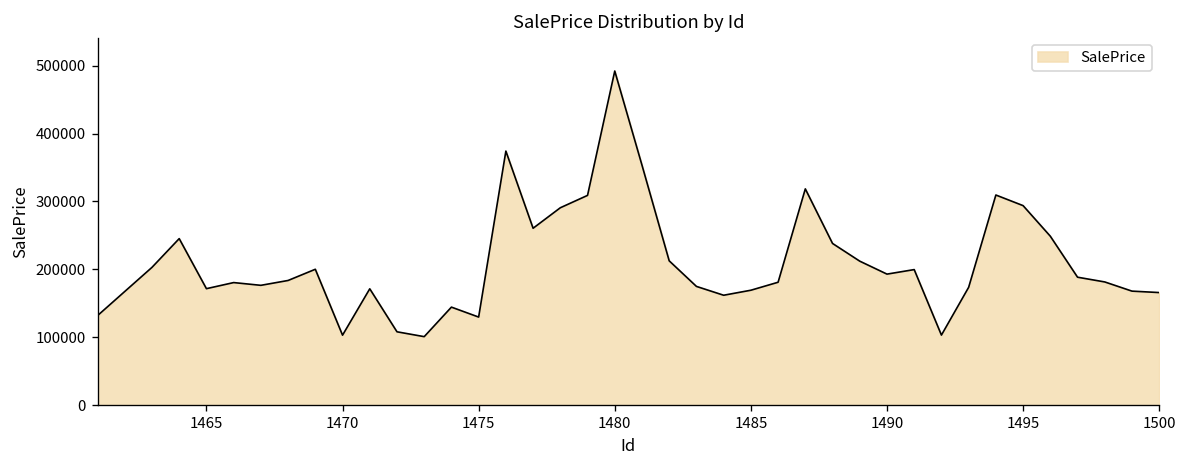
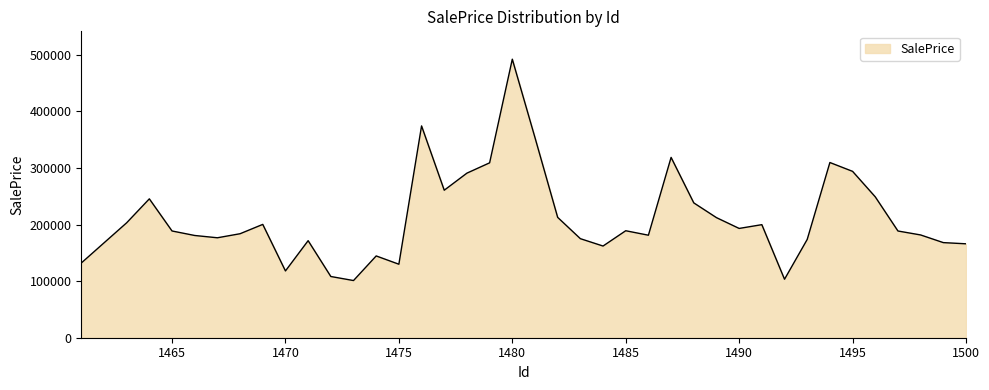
1465: 170000 -> 190000
1470: 100000 -> 120000
1485: 170000 -> 190000
